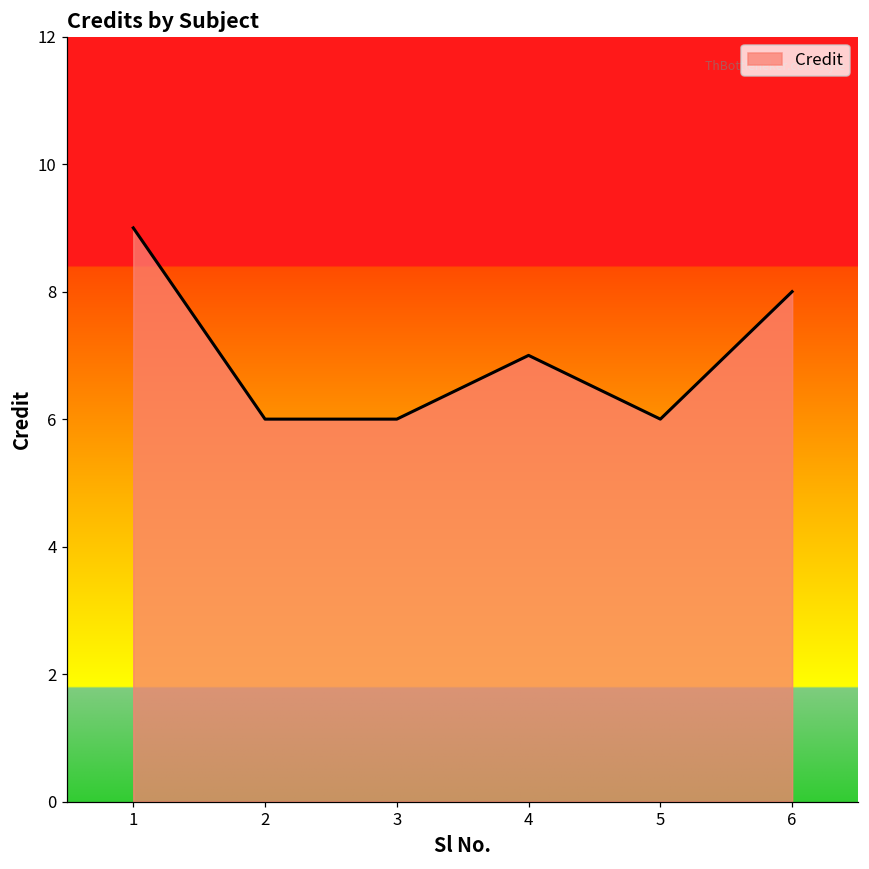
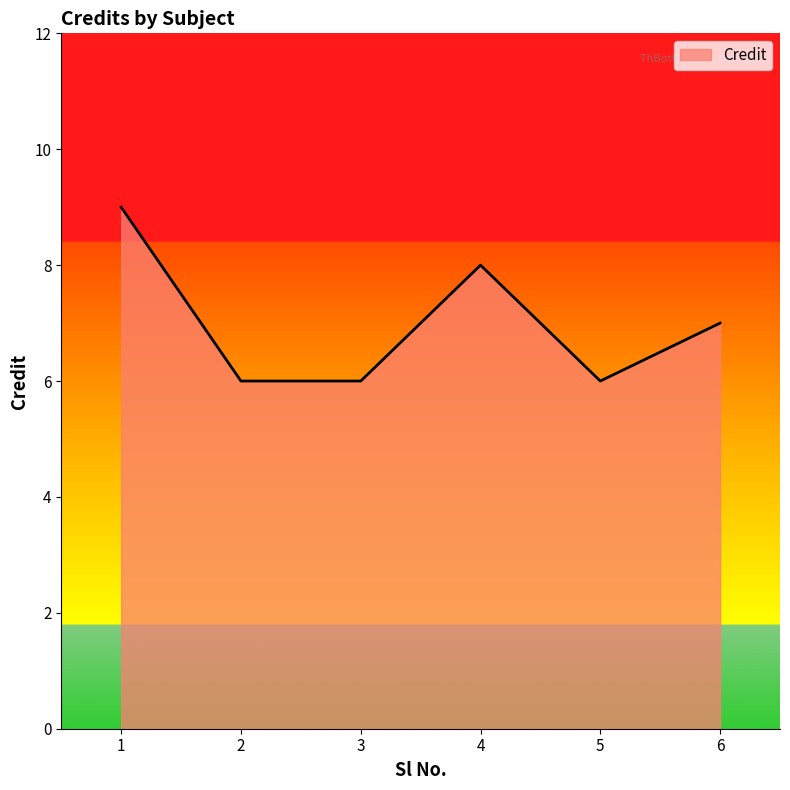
4: 7 -> 8
6: 8 -> 7
